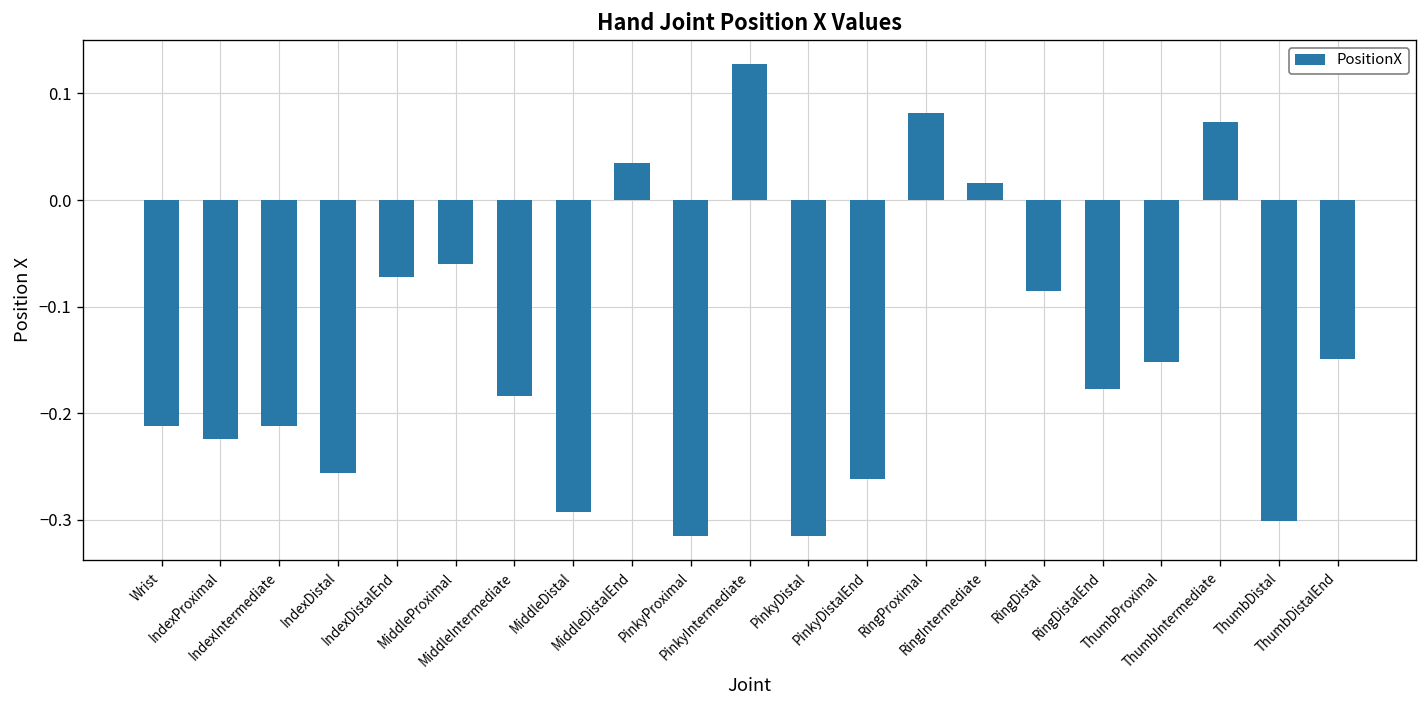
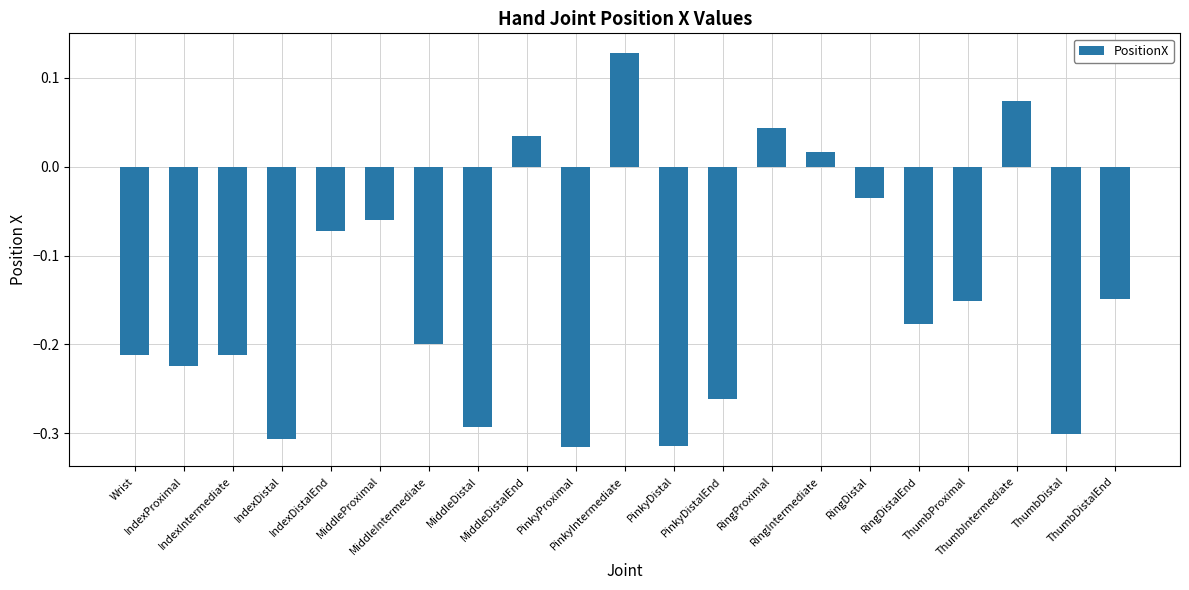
IndexDistal: -0.26 -> -0.31
MiddleIntermediate: -0.18 -> -0.20
RingProximal: 0.08 -> 0.04
RingDistal: -0.09 -> -0.04
